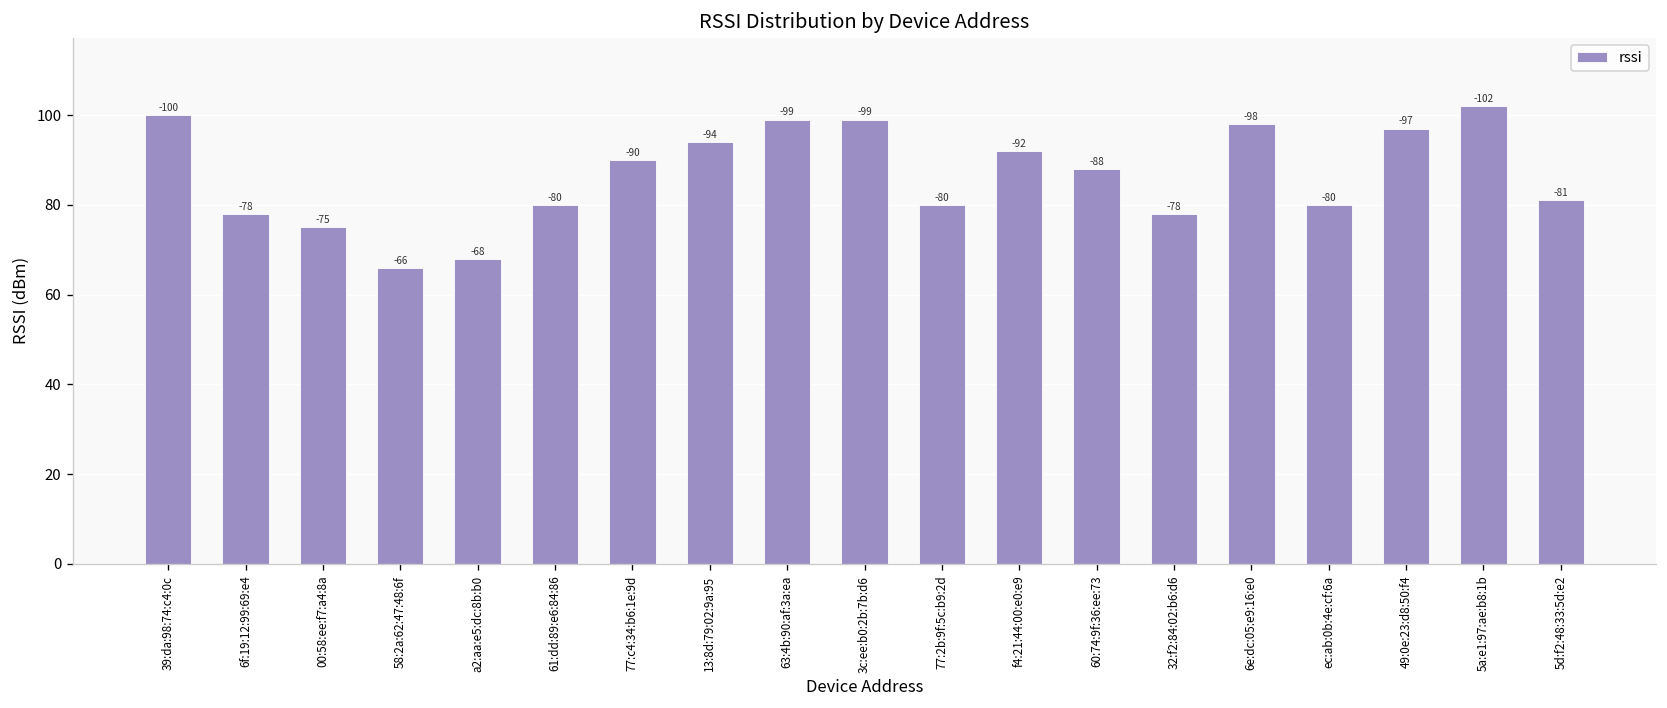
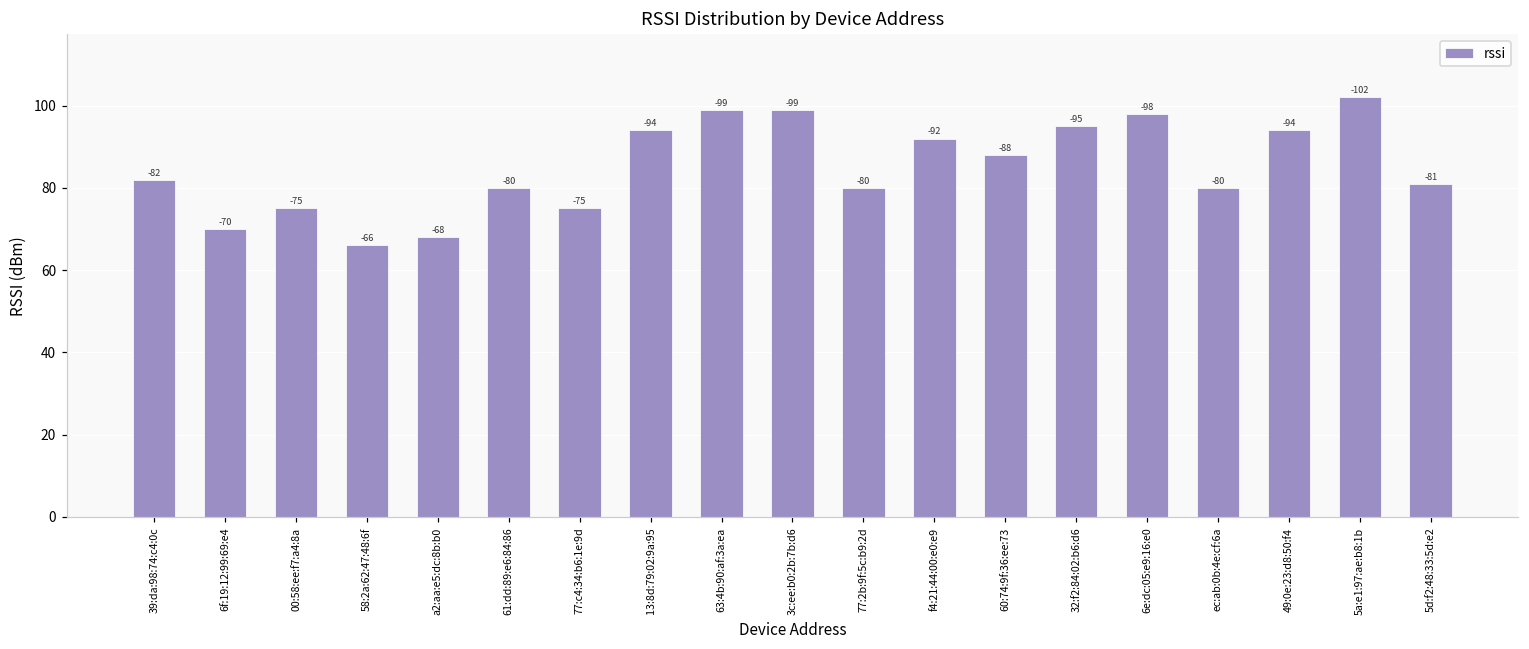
39:da:98:74:c4:0c: -100 -> -82
6f:19:12:99:69:e4: -78 -> -70
77:c4:34:b6:1e:9d: -90 -> -75
32:f2:84:02:b6:d6: -78 -> -95
49:0e:23:d8:50:f4: -97 -> -94
